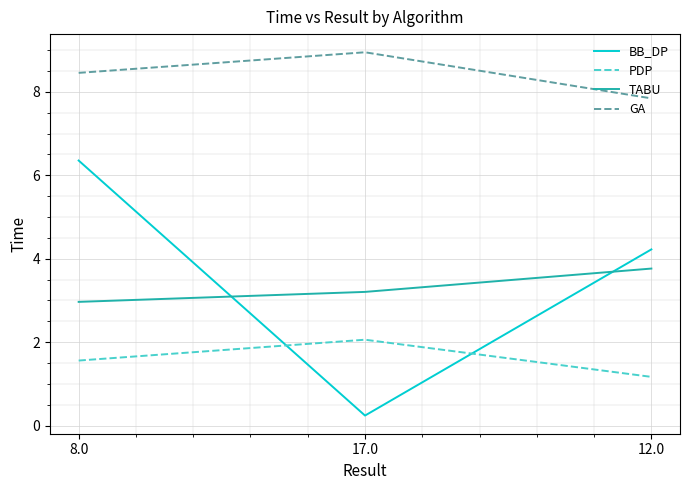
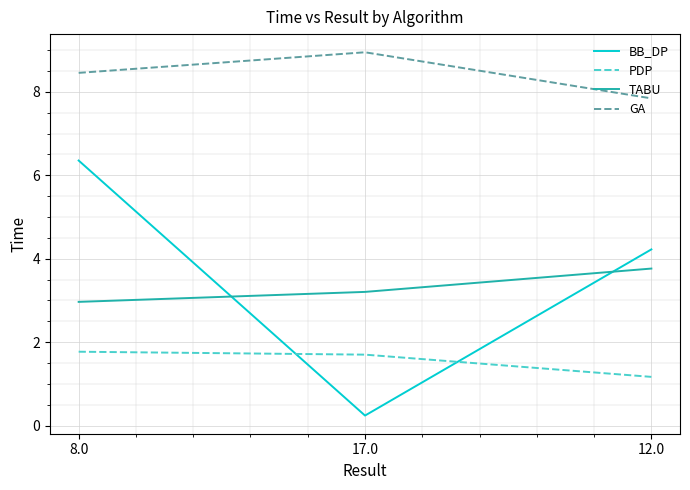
PDP, 8.0: 1.6 -> 1.8
PDP, 17.0: 2.1 -> 1.7
